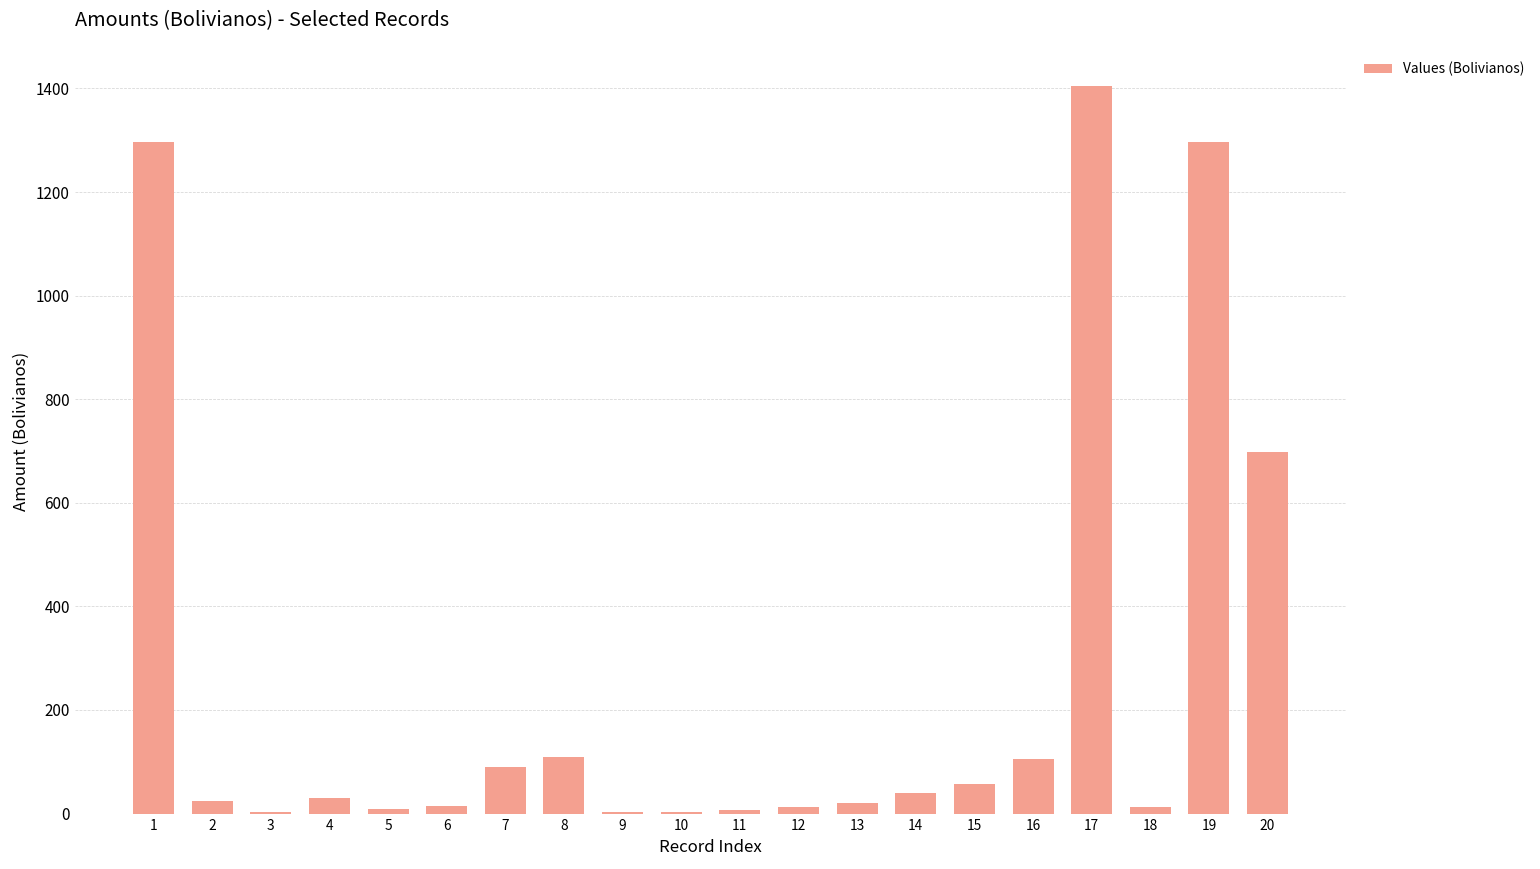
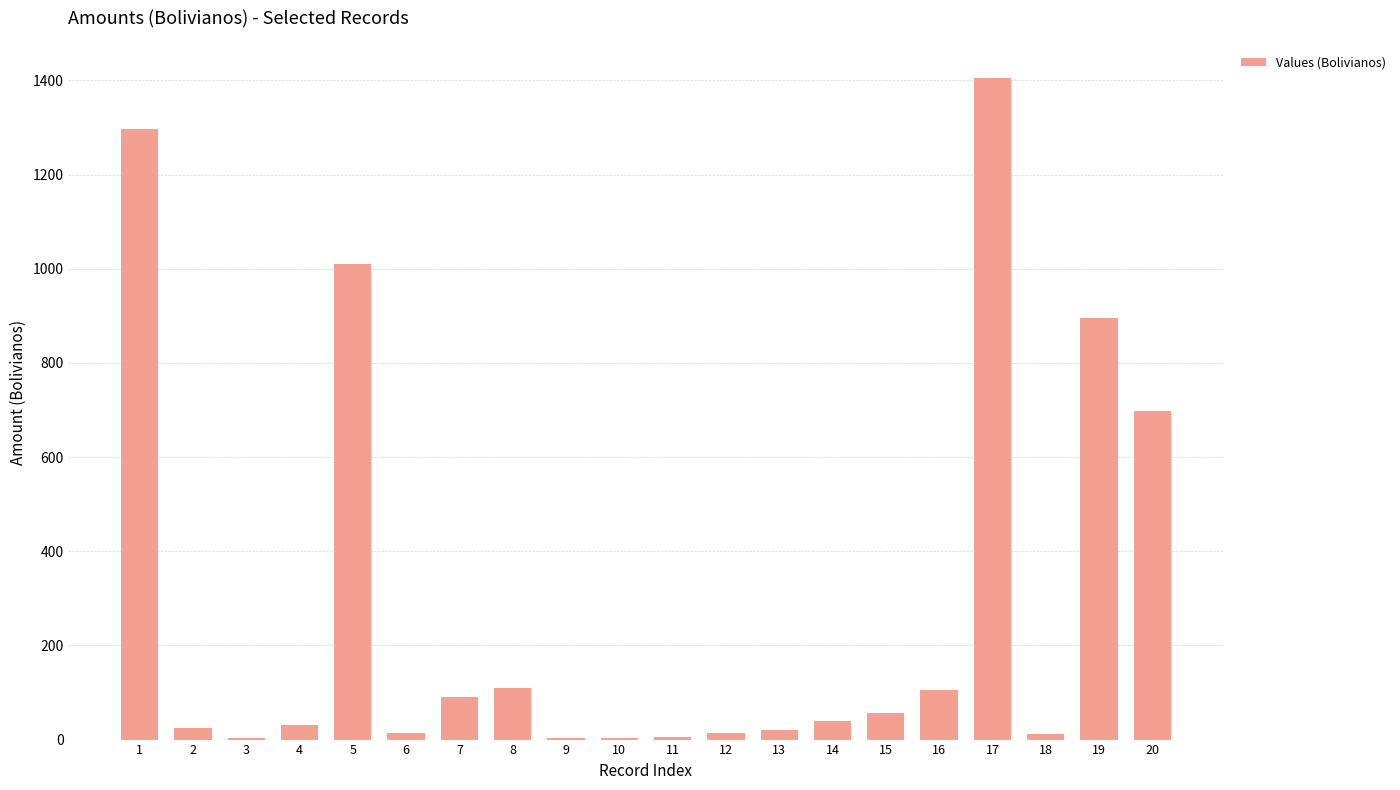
5: 10 -> 1010
19: 1300 -> 900
